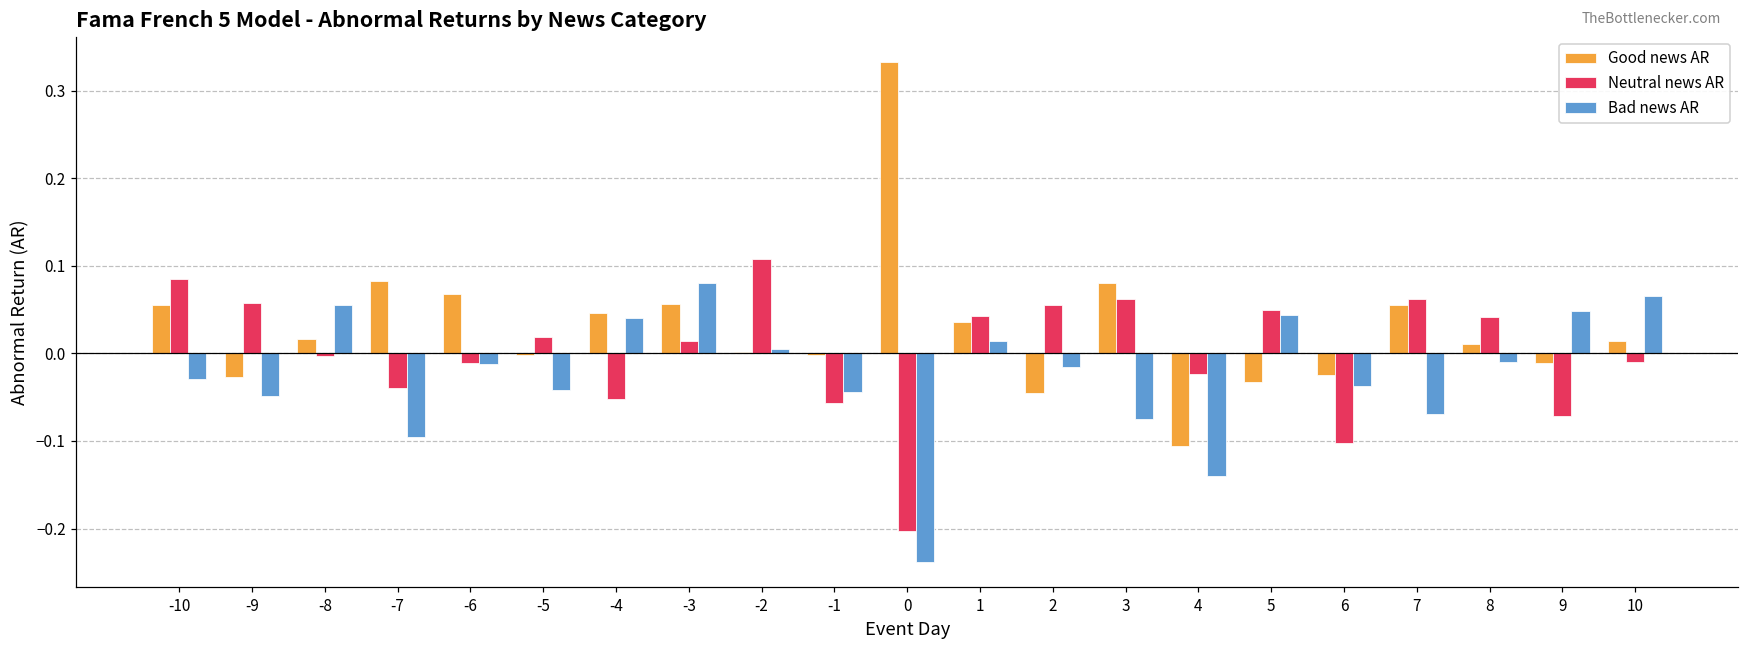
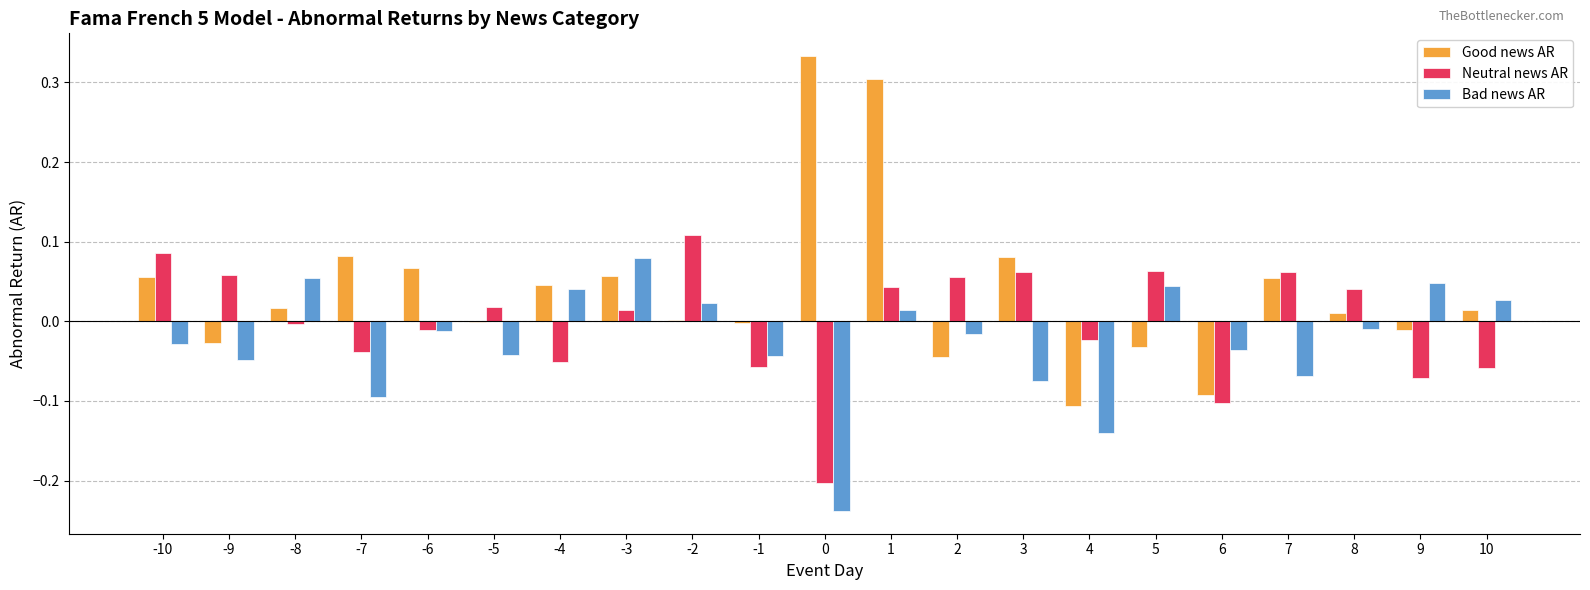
Bad news AR, -2: 0.00 -> 0.02
Good news AR, 1: 0.04 -> 0.30
Neutral news AR, 5: 0.05 -> 0.06
Good news AR, 6: -0.02 -> -0.09
Neutral news AR, 10: -0.01 -> -0.06
Bad news AR, 10: 0.07 -> 0.03
